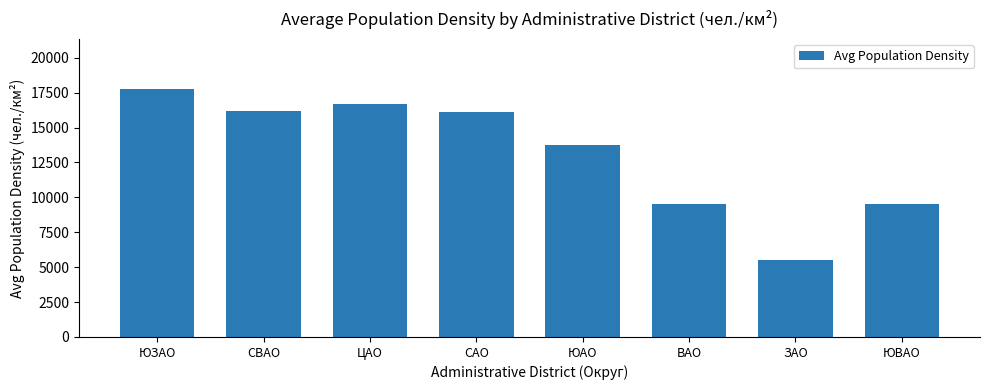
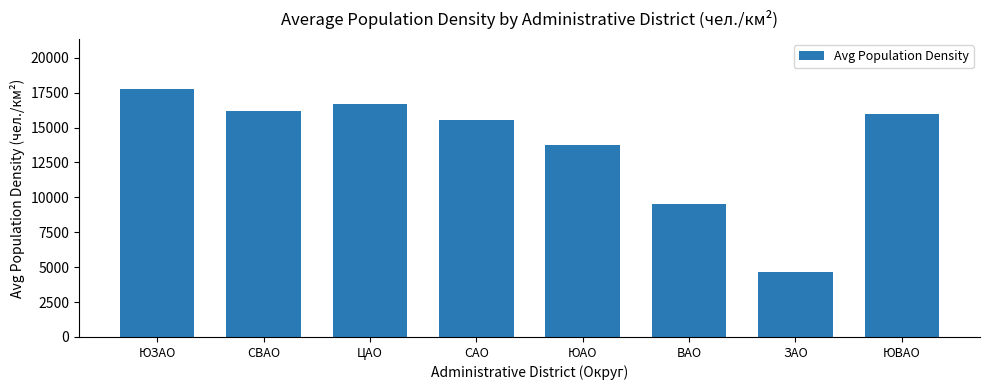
САО: 16100 -> 15500
ЗАО: 5500 -> 4600
ЮВАО: 9500 -> 16000
